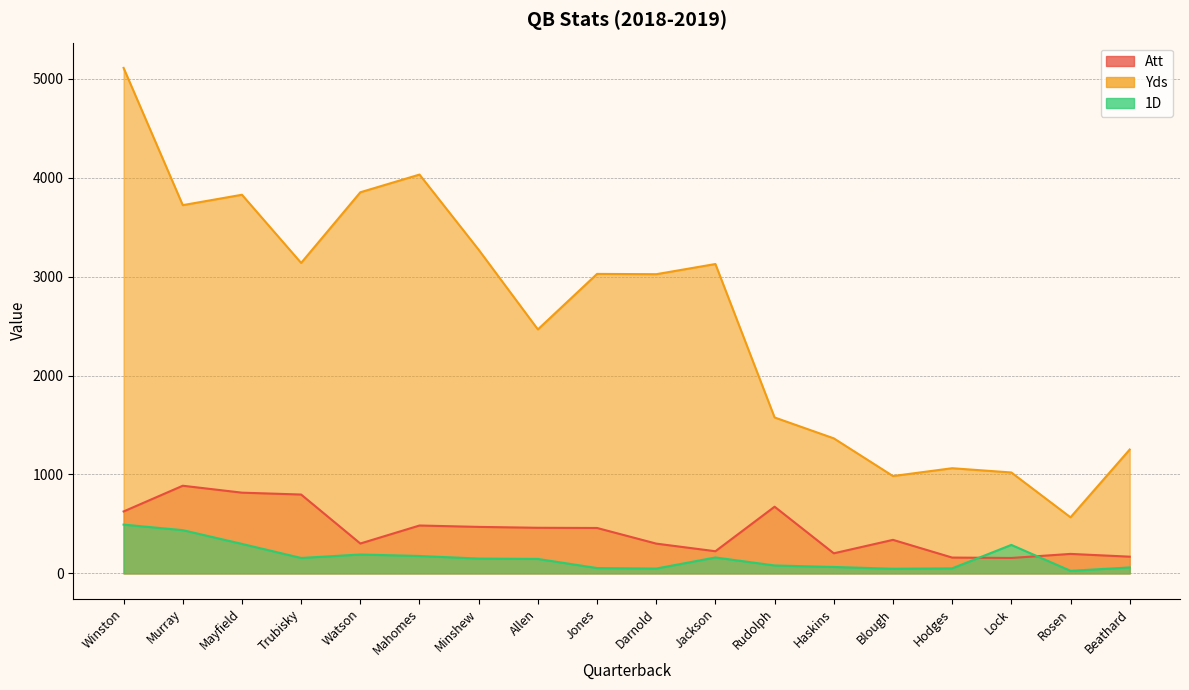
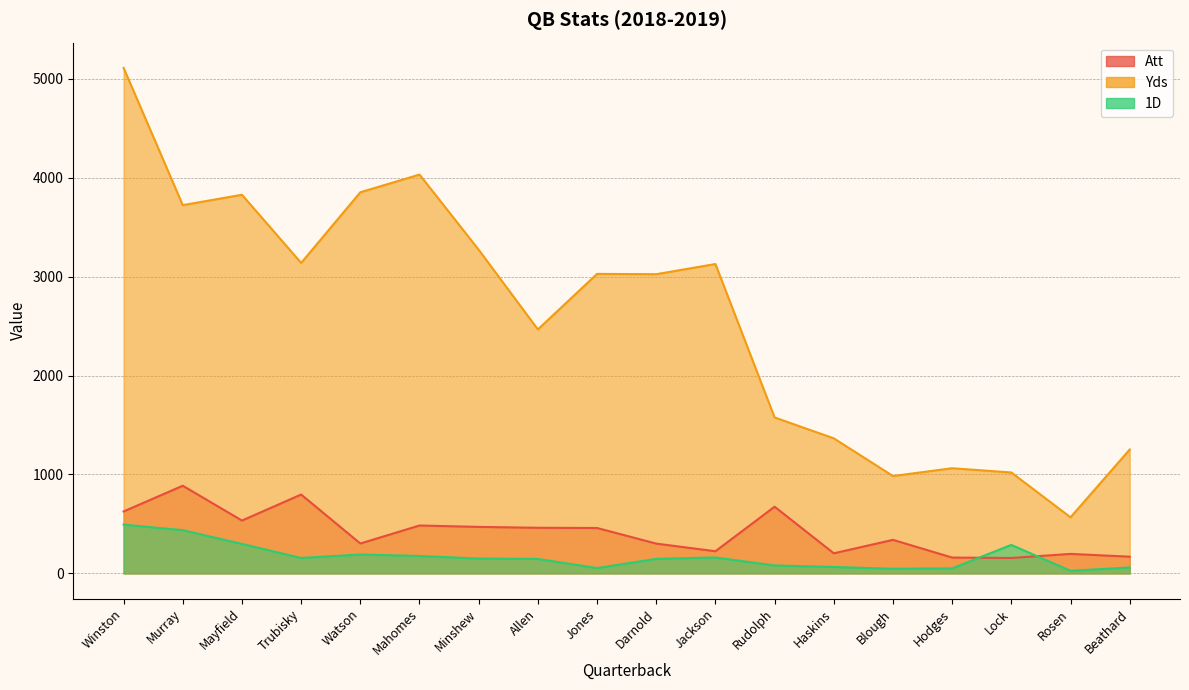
Att, Mayfield: 800 -> 500
1D, Darnold: 0 -> 100
